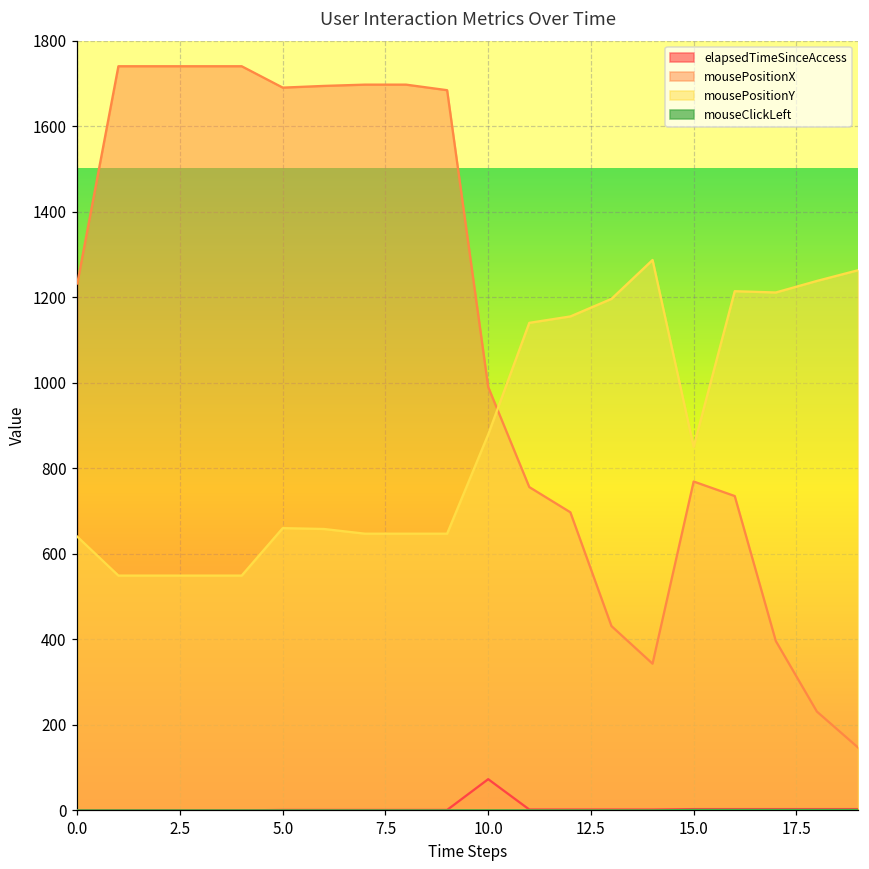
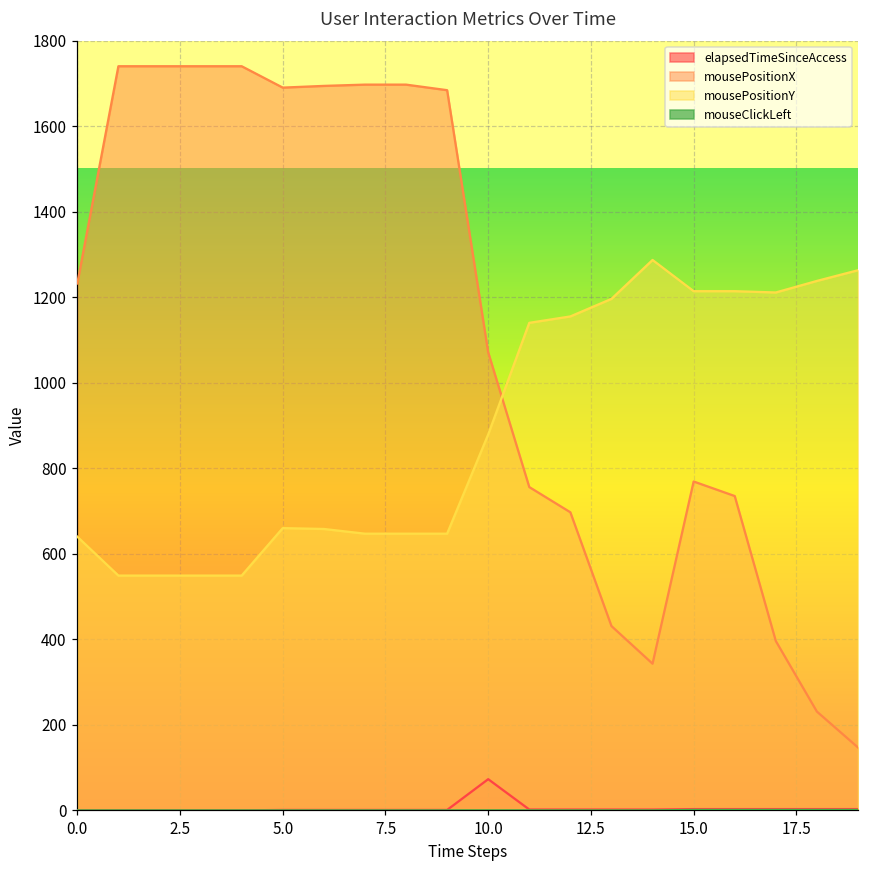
mousePositionX, 10.0: 990 -> 1070
mousePositionY, 15.0: 850 -> 1210
